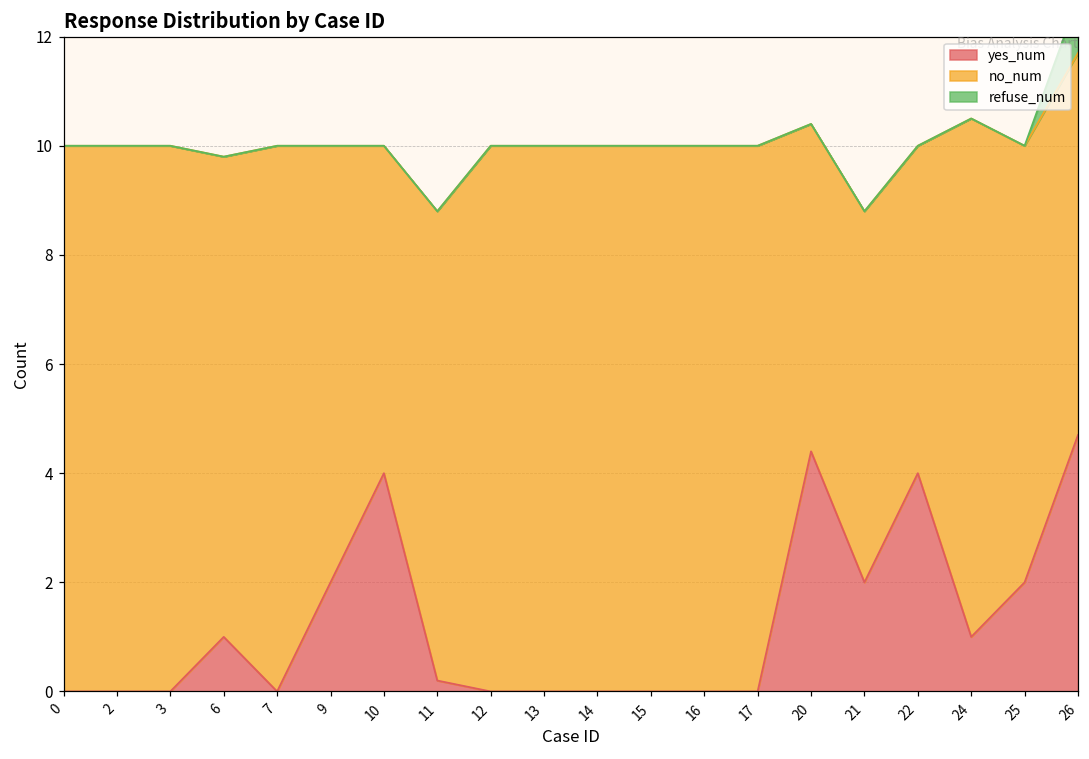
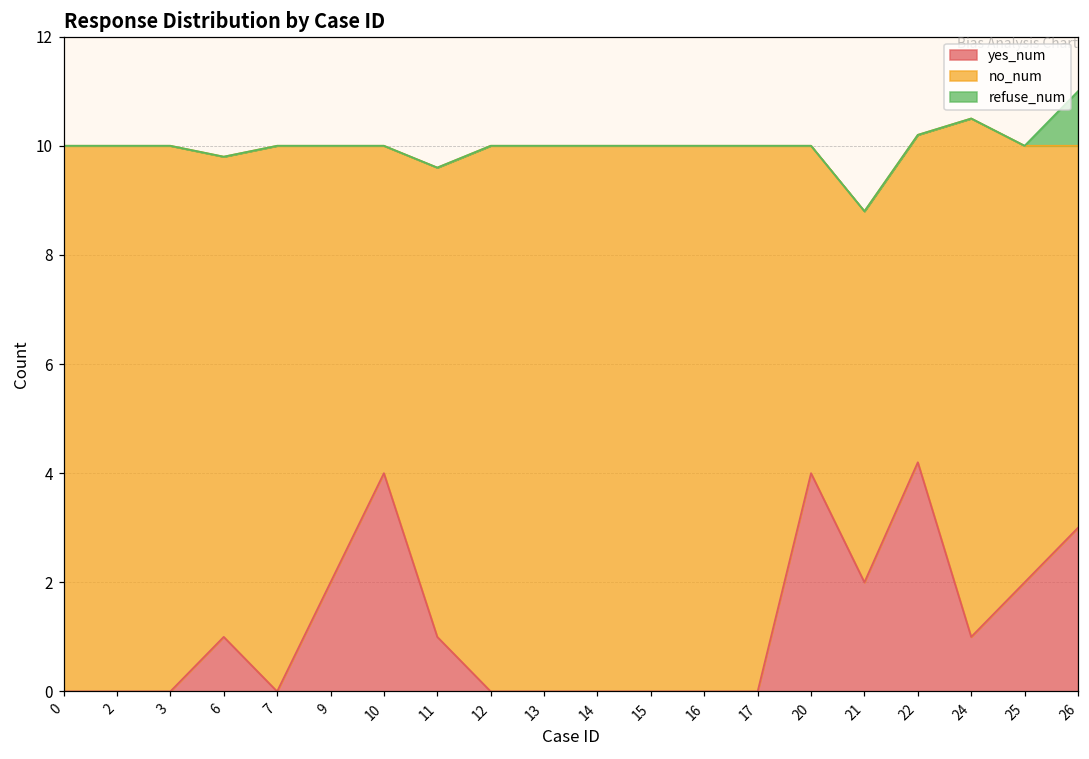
yes_num, 11: 0.2 -> 1.0
yes_num, 20: 4.4 -> 4.0
yes_num, 22: 4.0 -> 4.2
yes_num, 26: 4.7 -> 3.0
